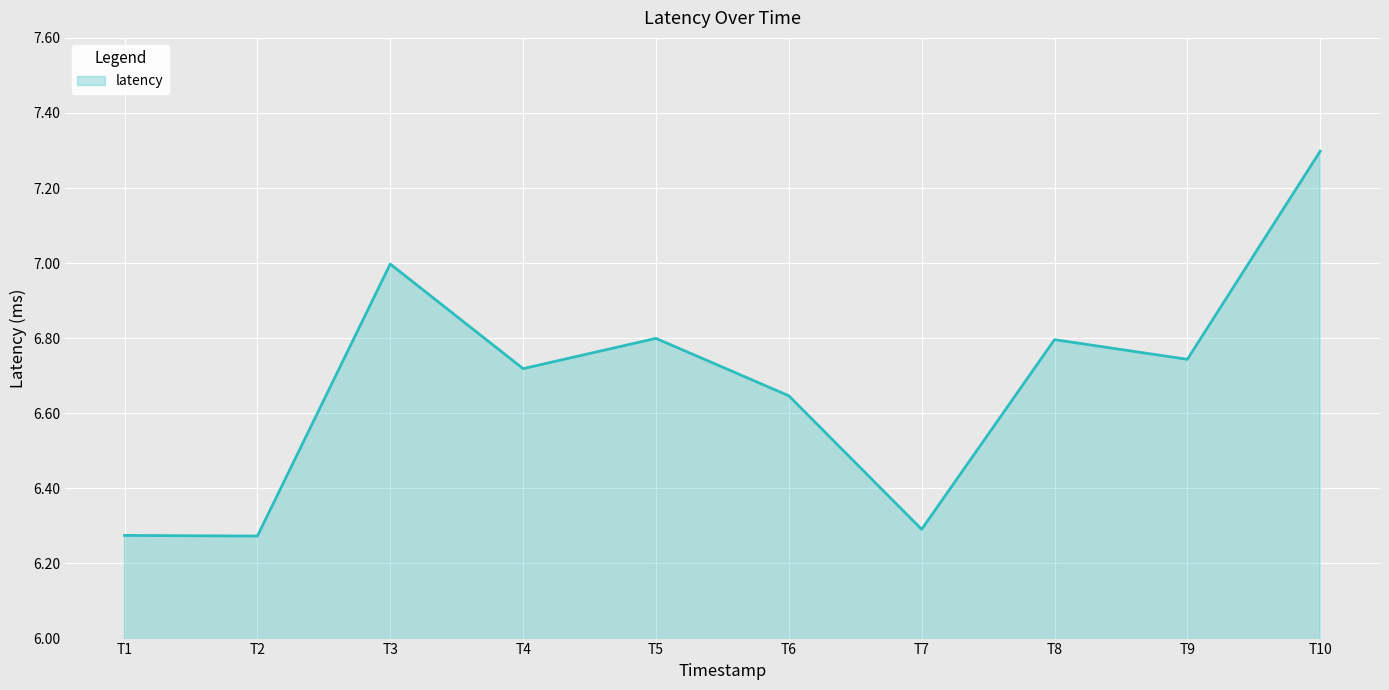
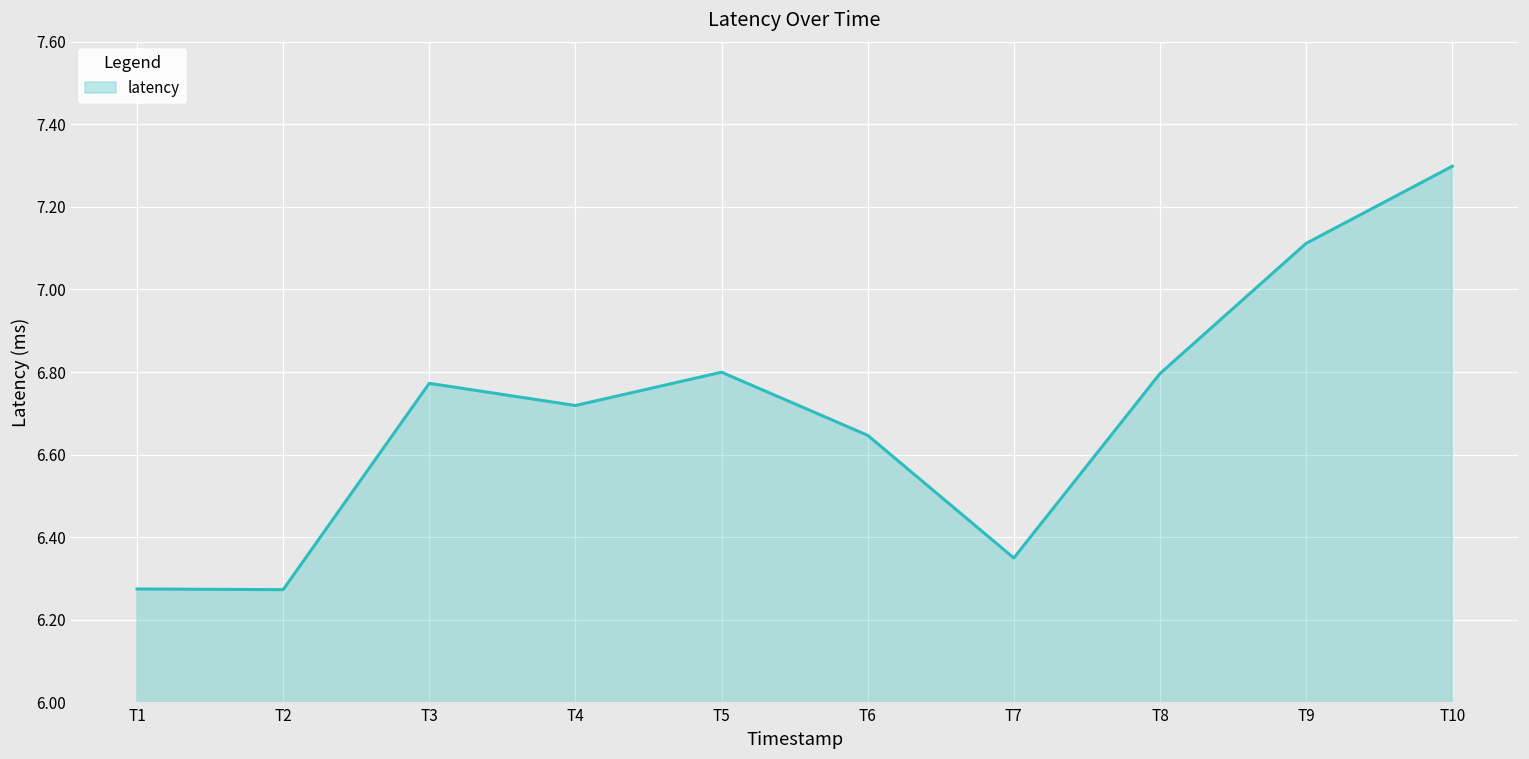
T3: 7.00 -> 6.77
T7: 6.29 -> 6.35
T9: 6.74 -> 7.11
